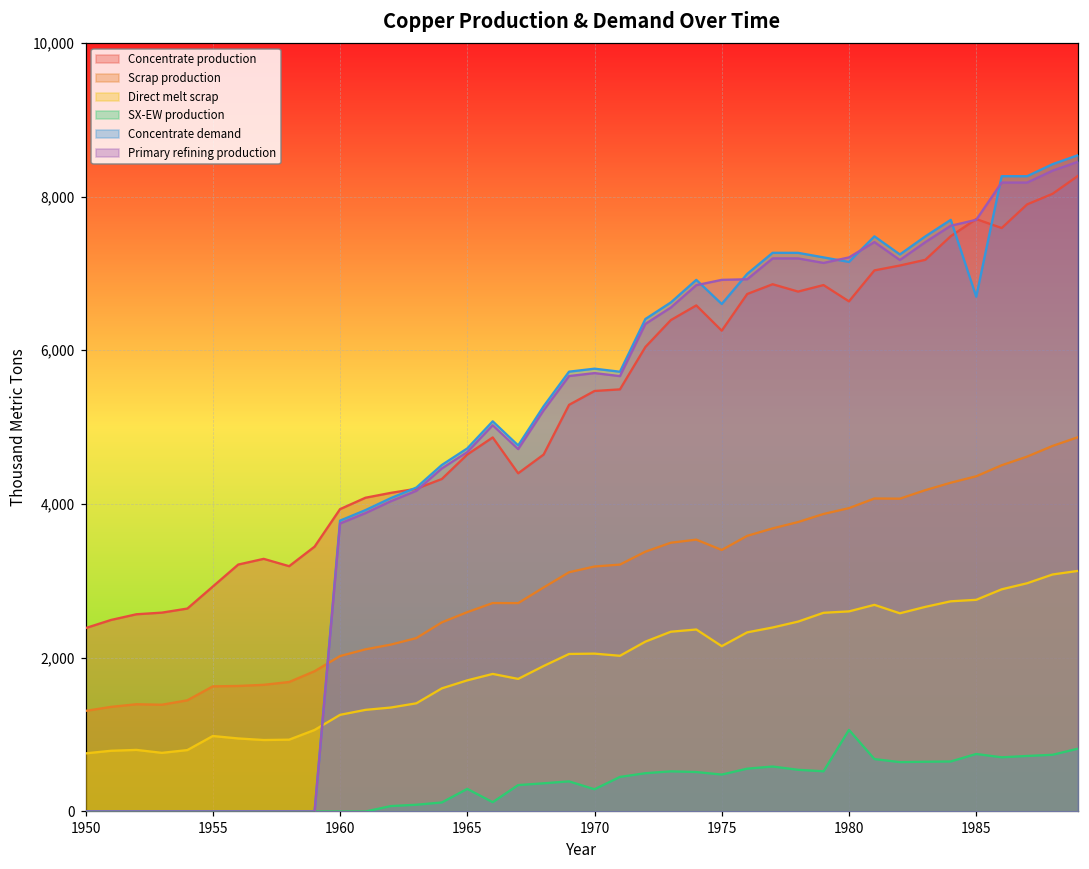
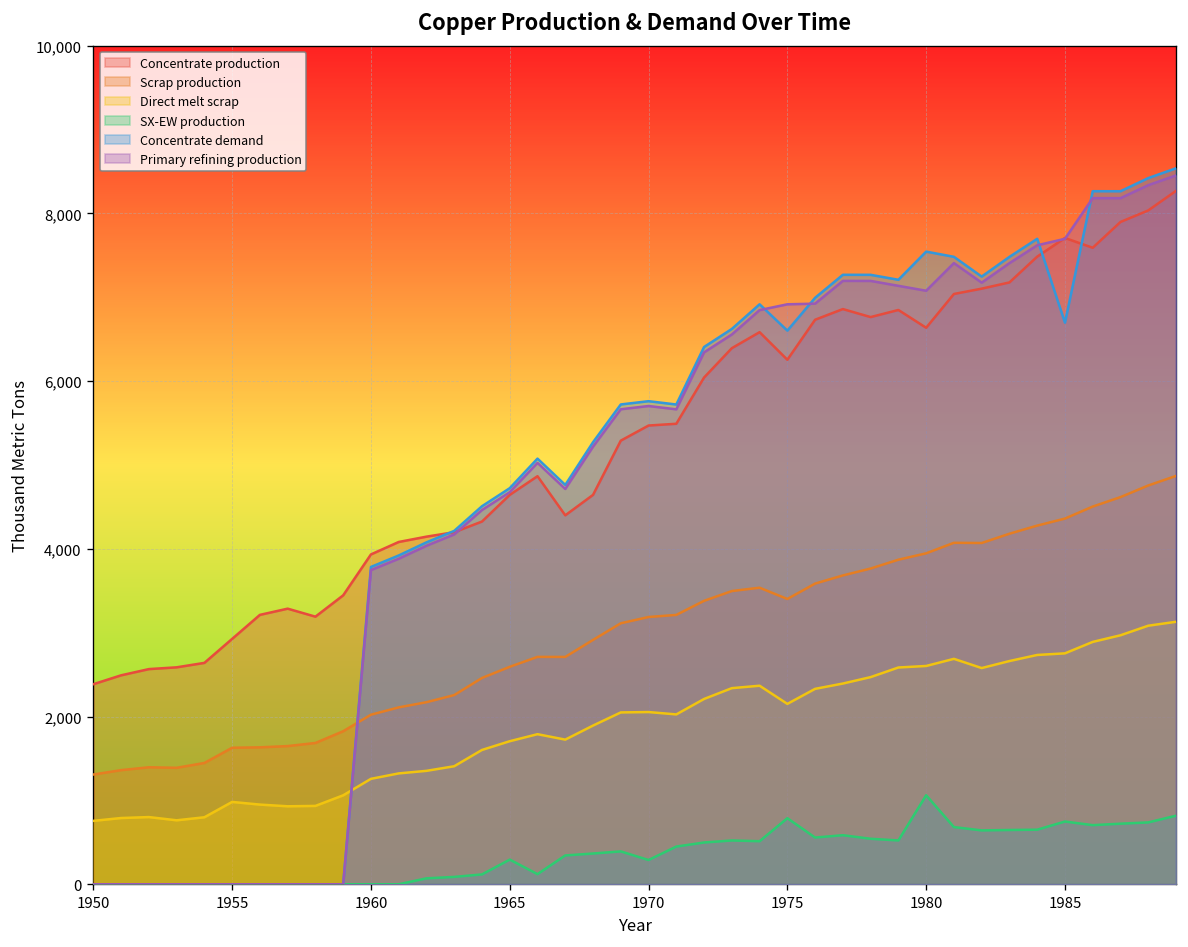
SX-EW production, 1975: 500 -> 800
Concentrate demand, 1980: 7,100 -> 7,500
Primary refining production, 1980: 7,200 -> 7,100
